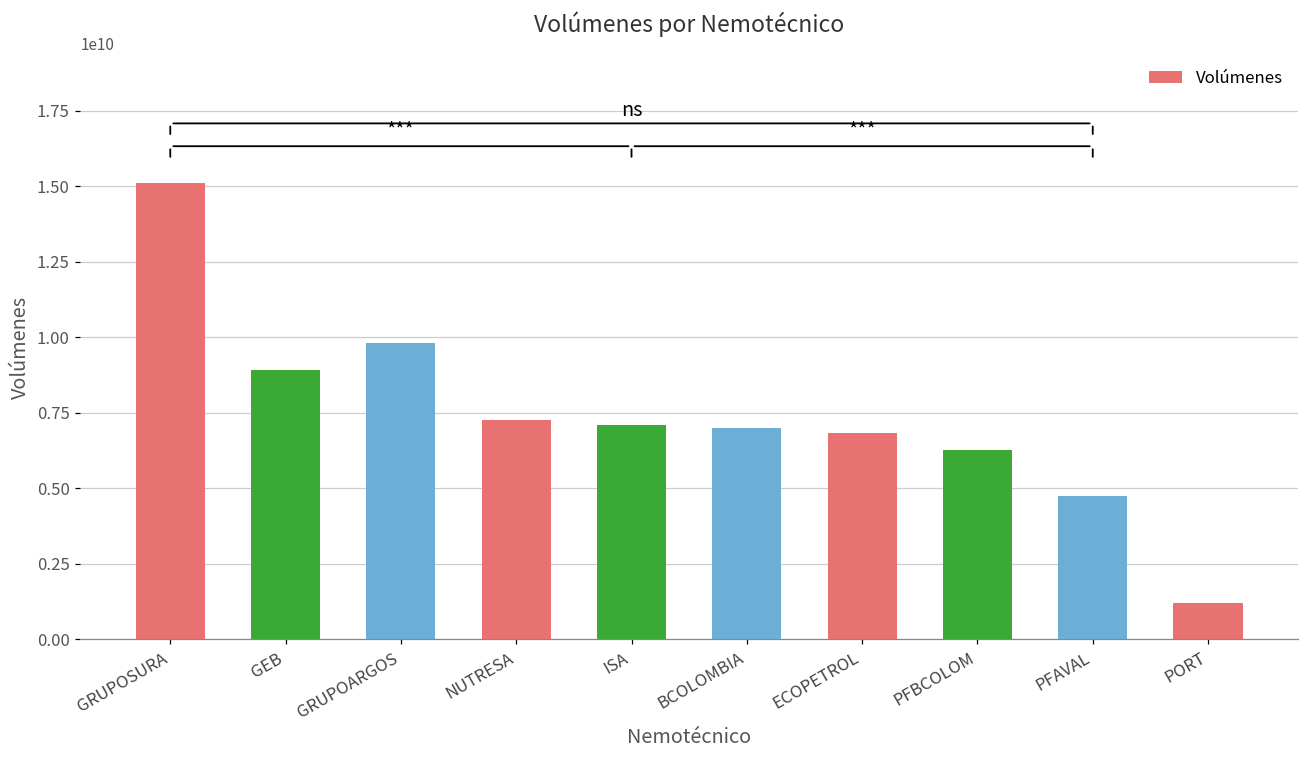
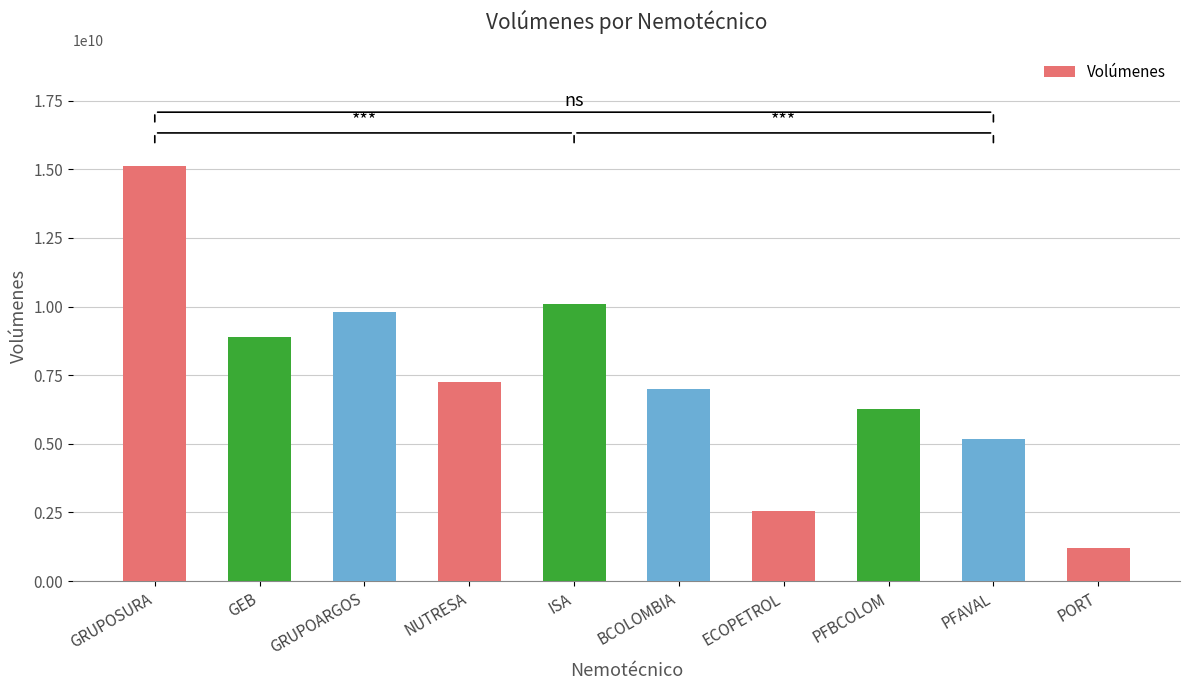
ISA: 7100000000 -> 10100000000
ECOPETROL: 6800000000 -> 2600000000
PFAVAL: 4800000000 -> 5200000000
